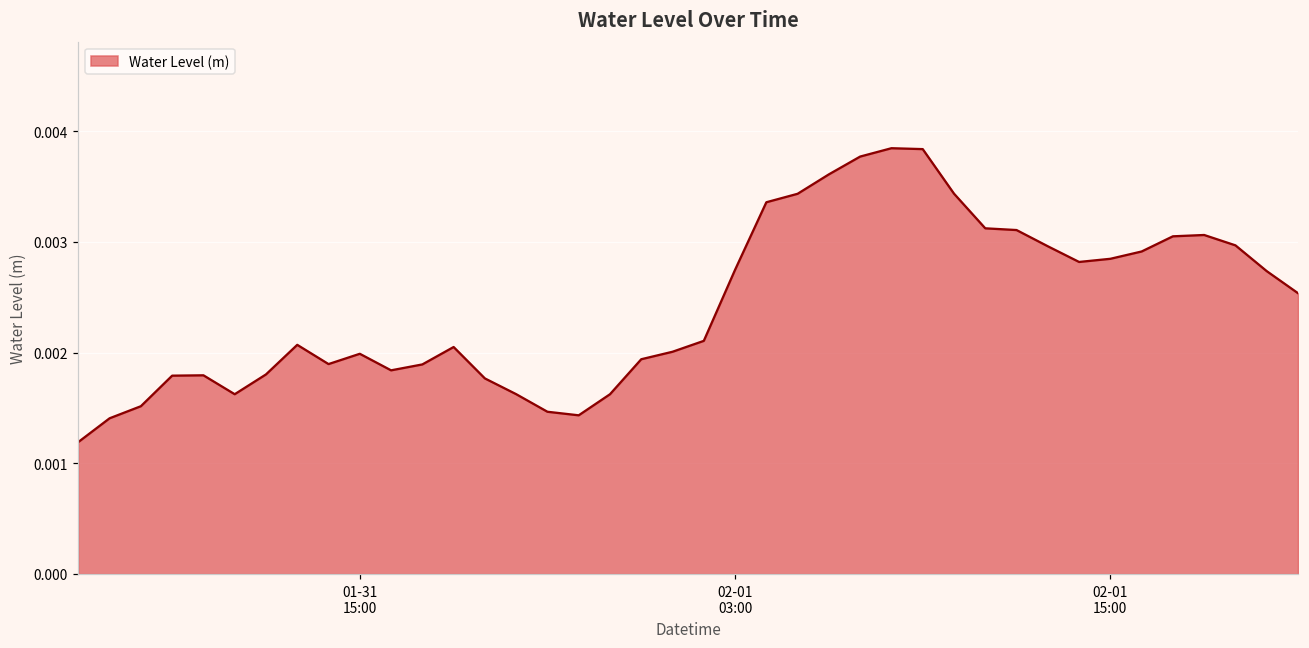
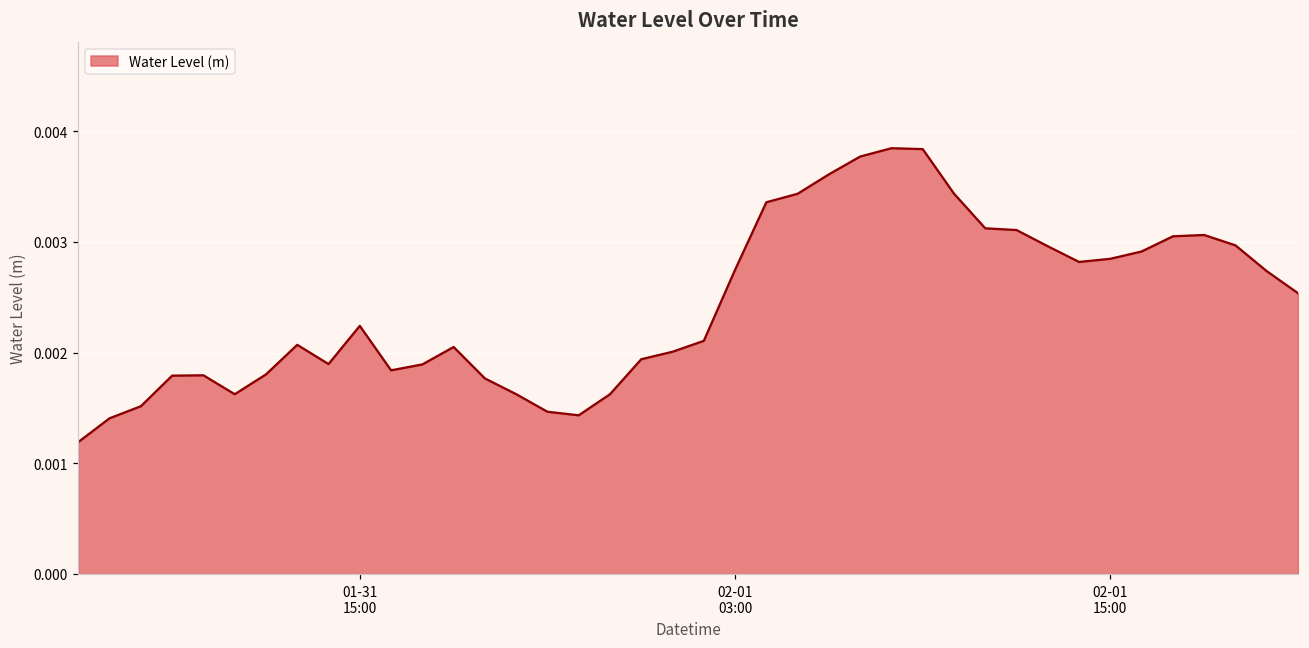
01-31 15:00: 0.00199 -> 0.00224
